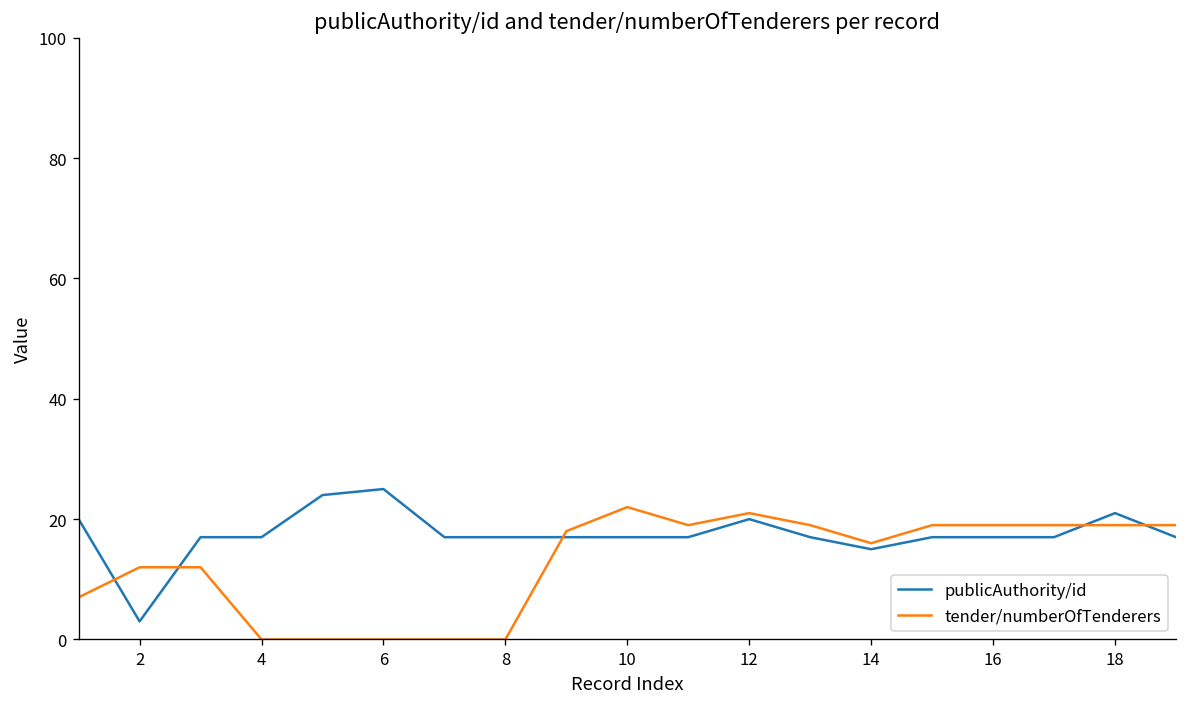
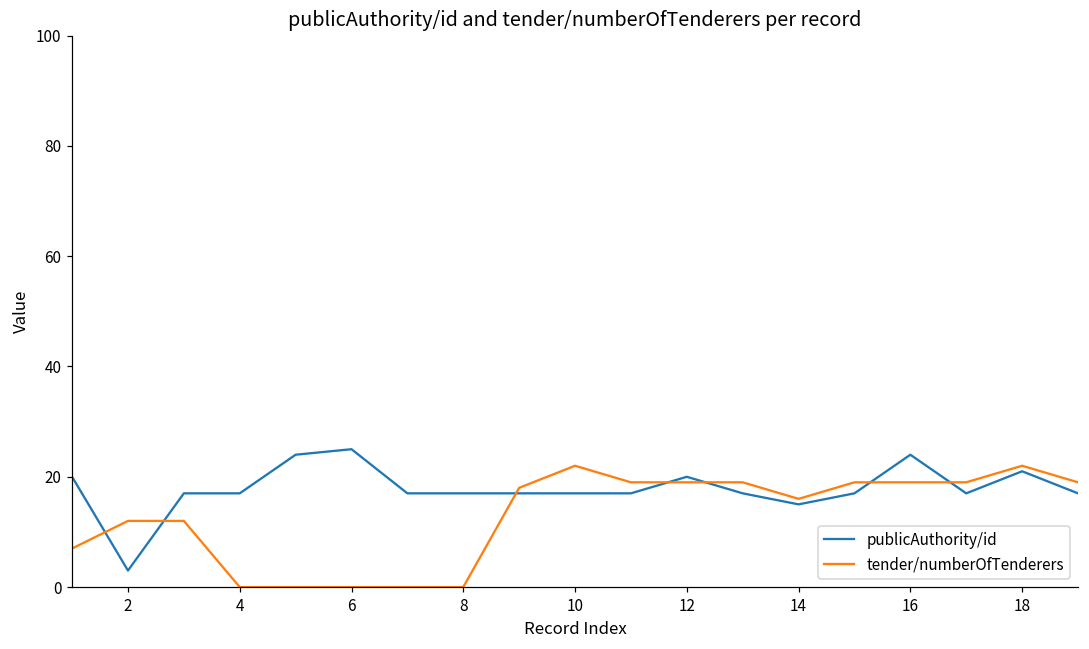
tender/numberOfTenderers, 12: 21 -> 19
publicAuthority/id, 16: 17 -> 24
tender/numberOfTenderers, 18: 19 -> 22
